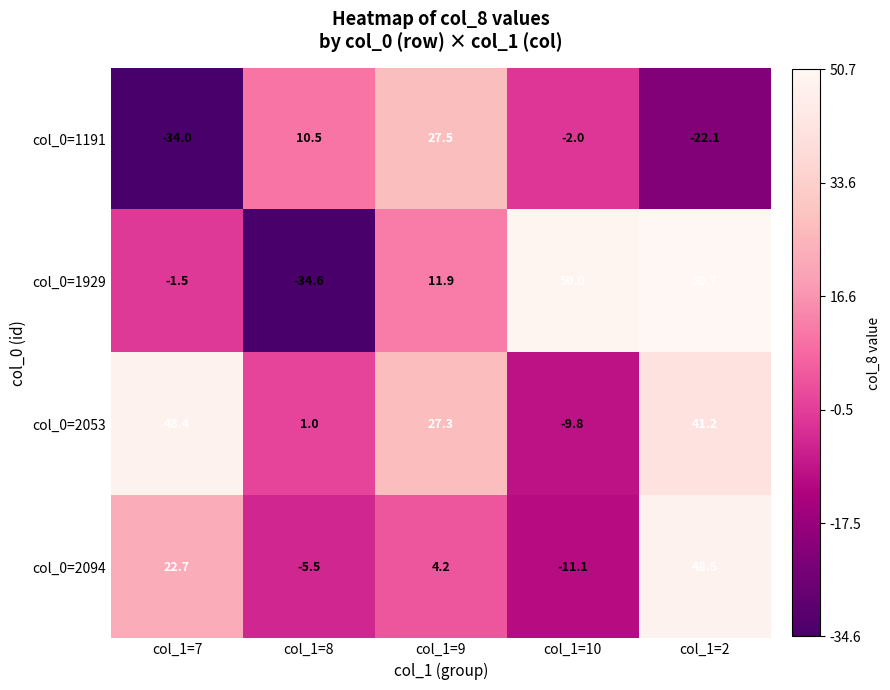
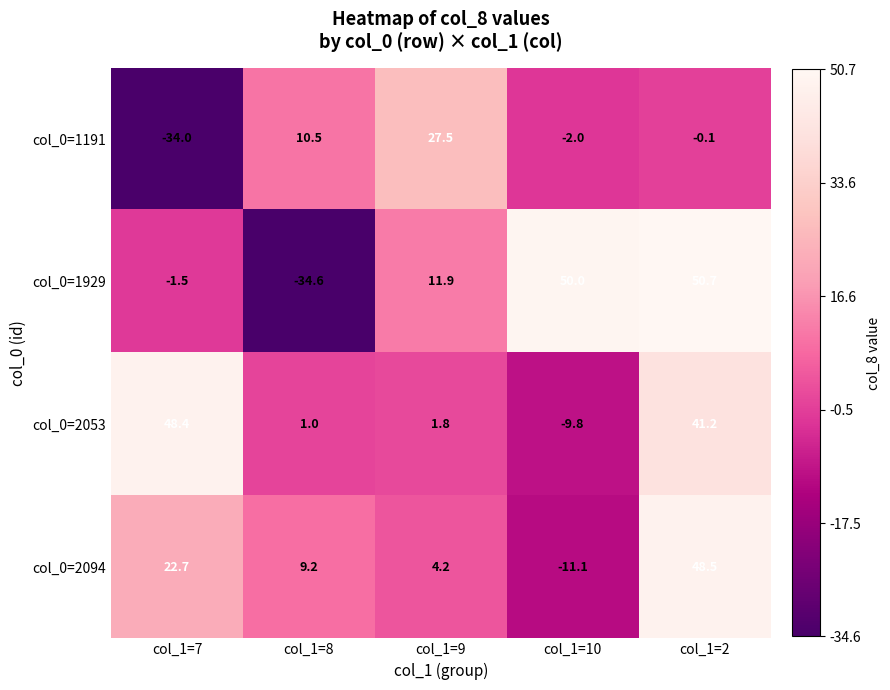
col_0=1191, col_1=2: -22.1 -> -0.1
col_0=2053, col_1=9: 27.3 -> 1.8
col_0=2094, col_1=8: -5.5 -> 9.2
